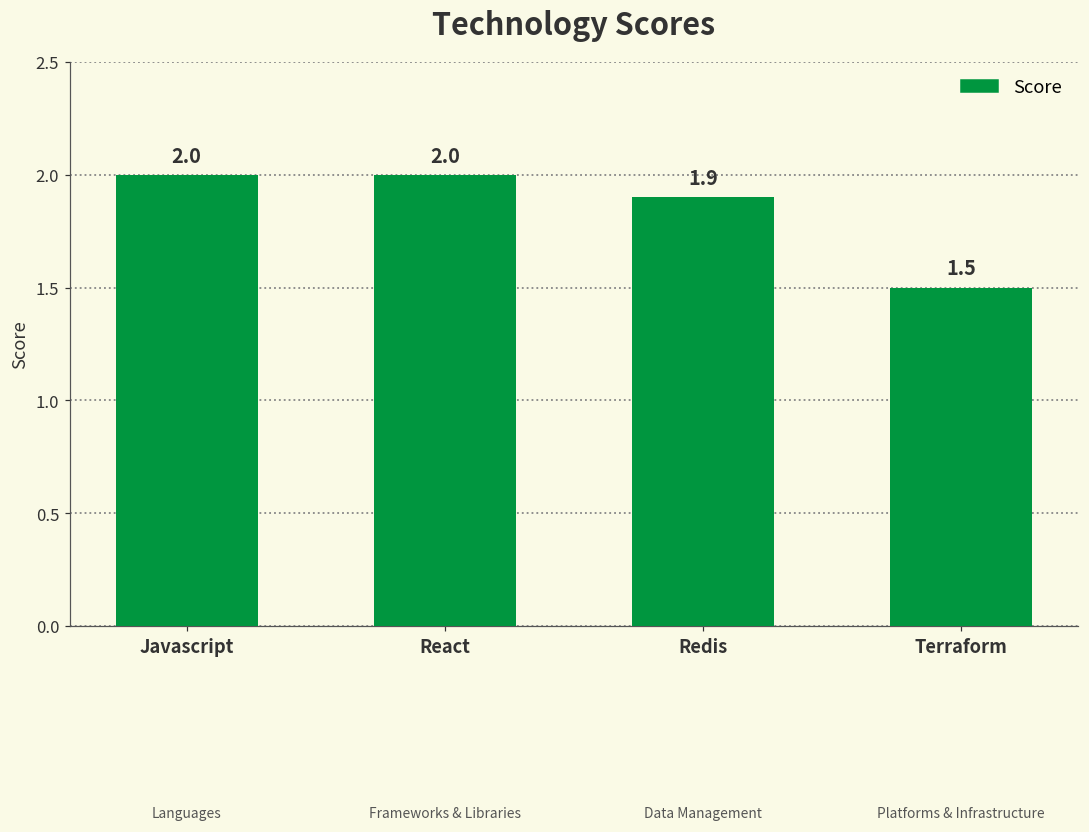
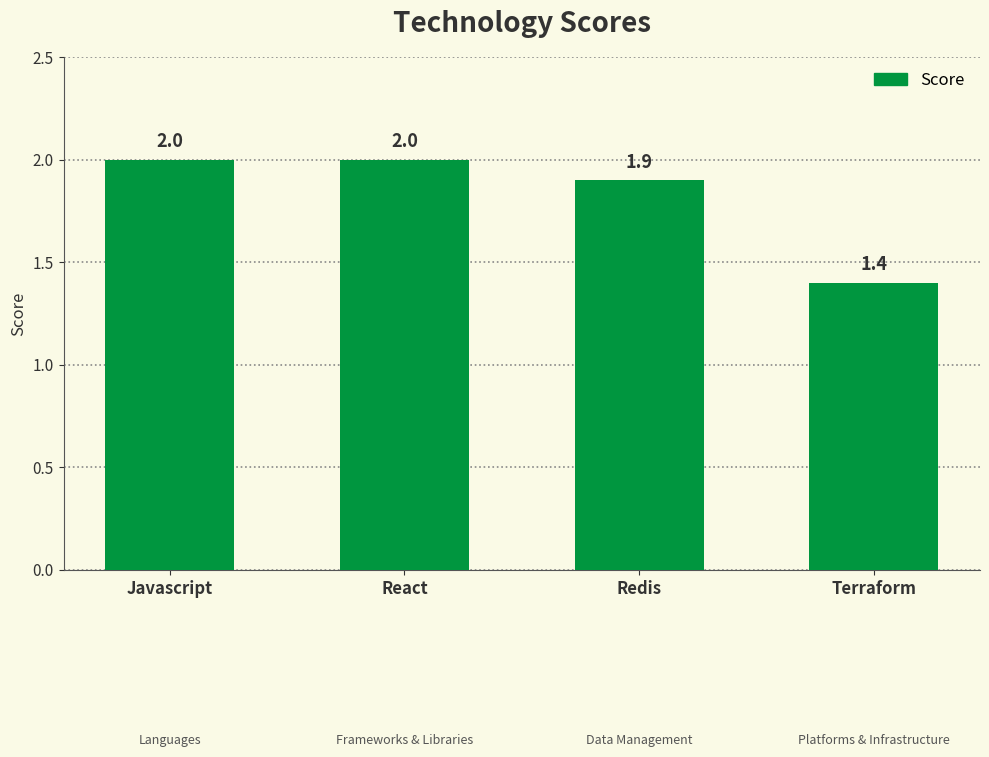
Terraform: 1.5 -> 1.4
